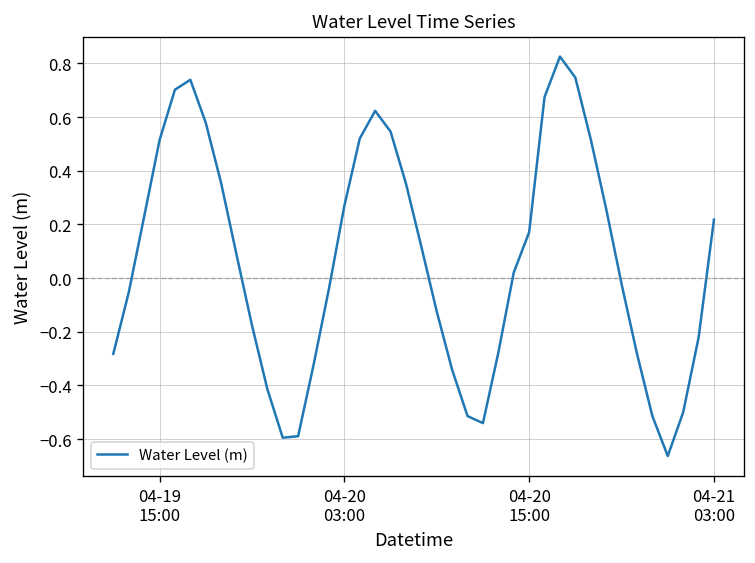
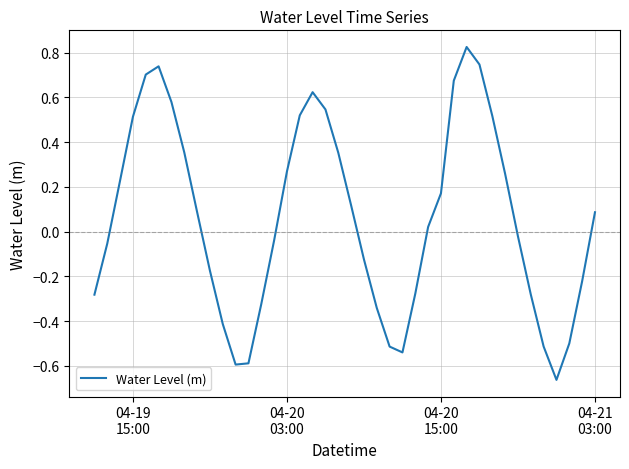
04-21 03:00: 0.22 -> 0.09
